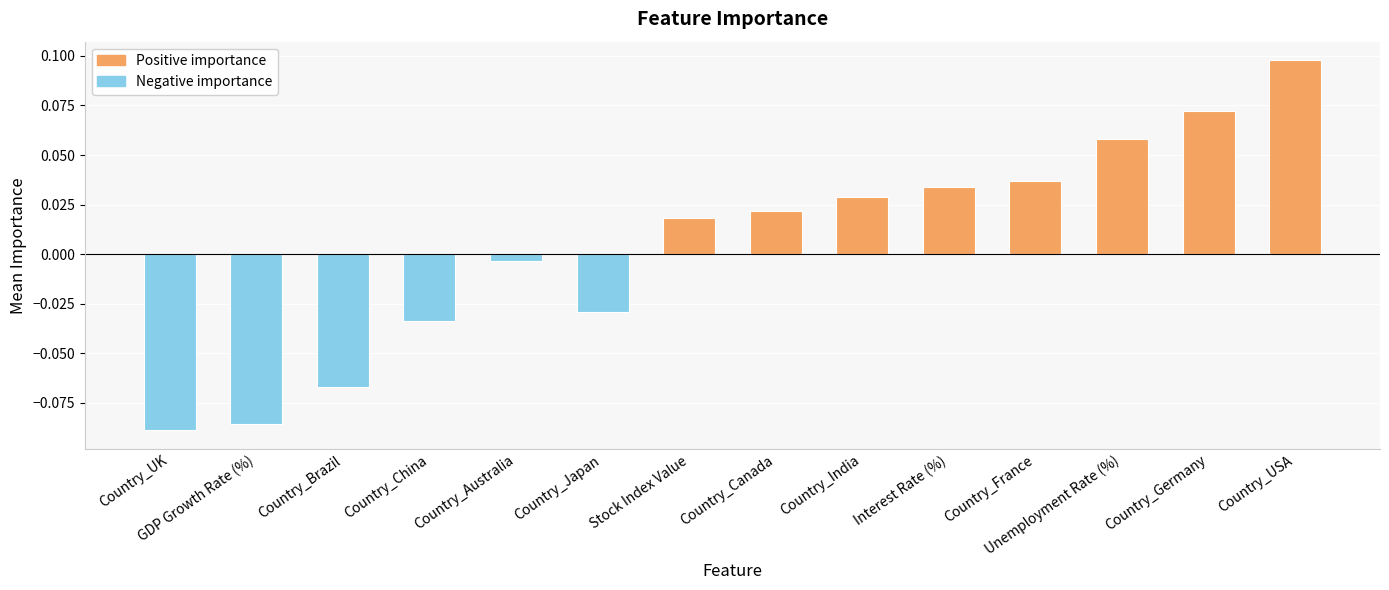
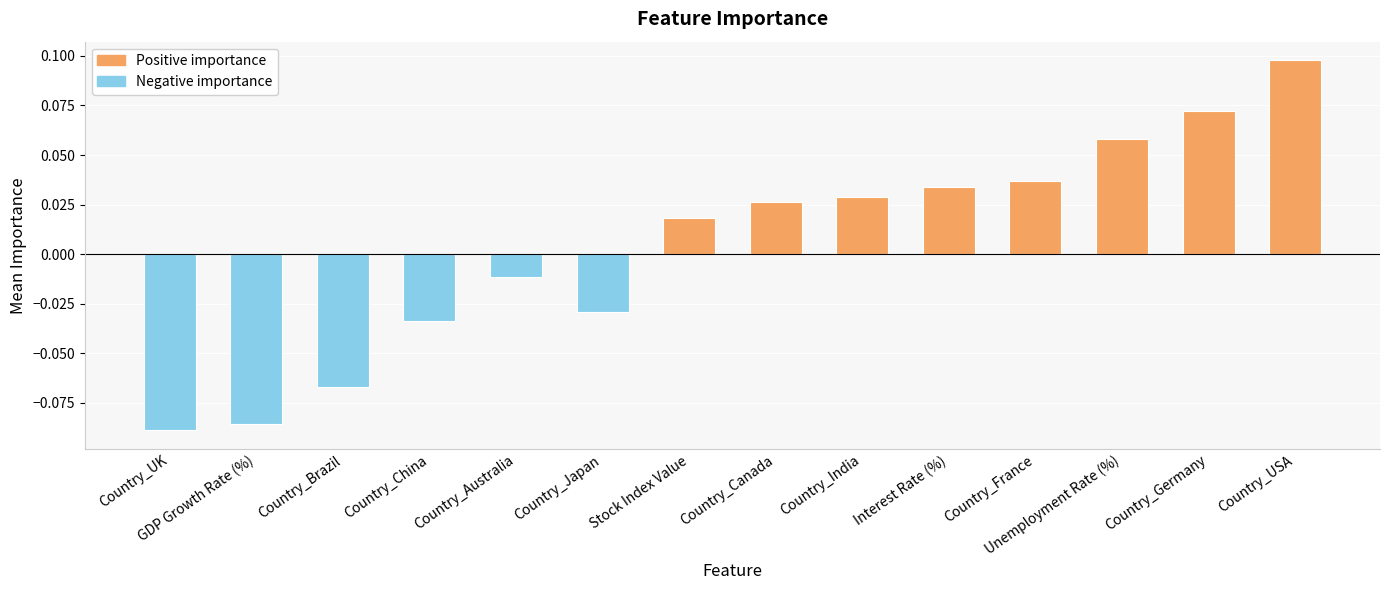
Country_Australia: -0.004 -> -0.011
Country_Canada: 0.022 -> 0.026
